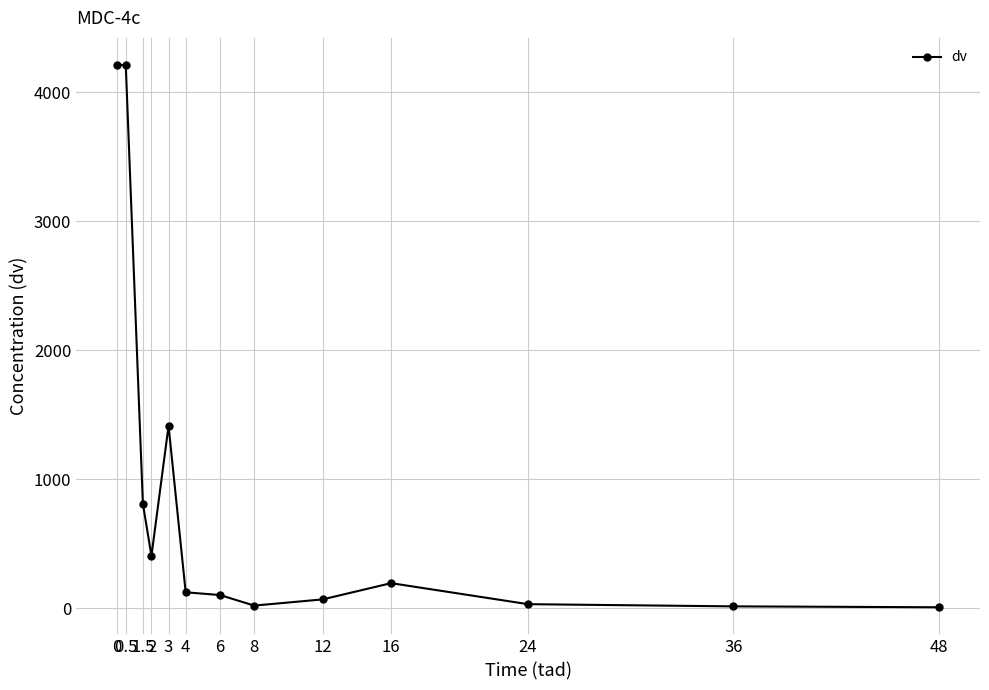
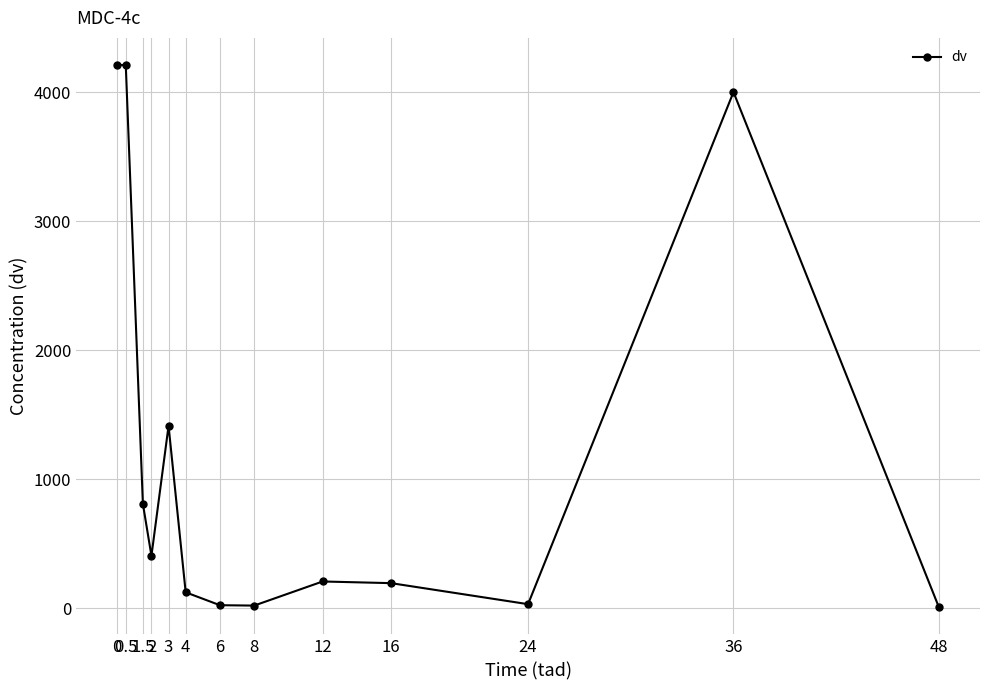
6: 100 -> 20
12: 70 -> 210
36: 10 -> 4000
